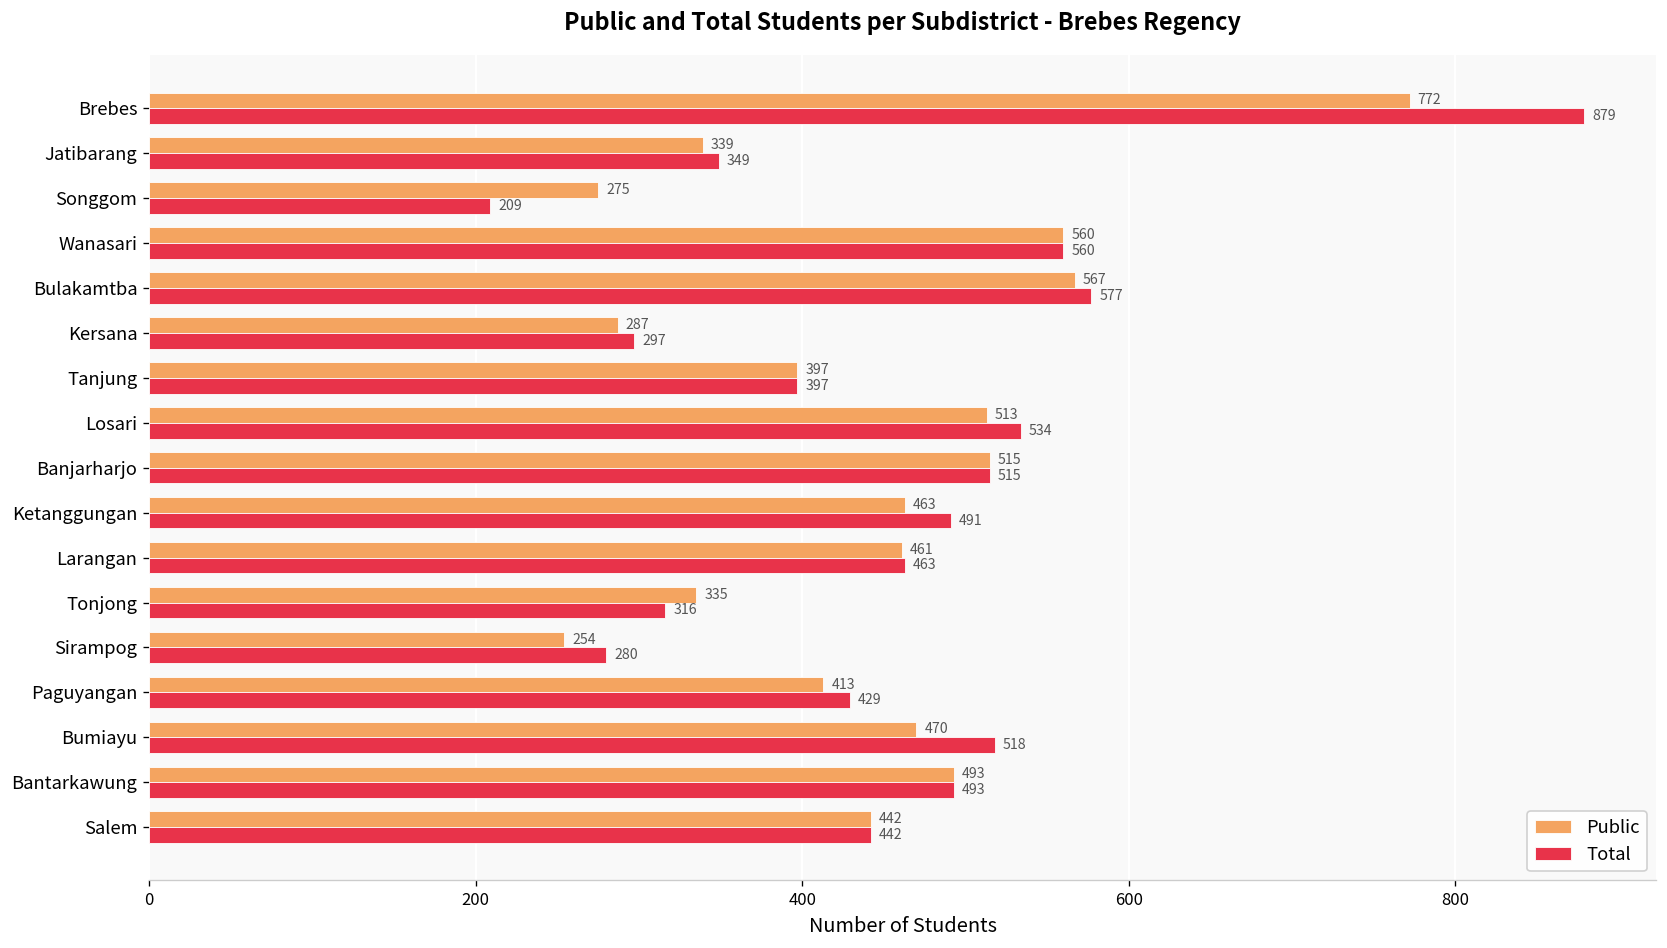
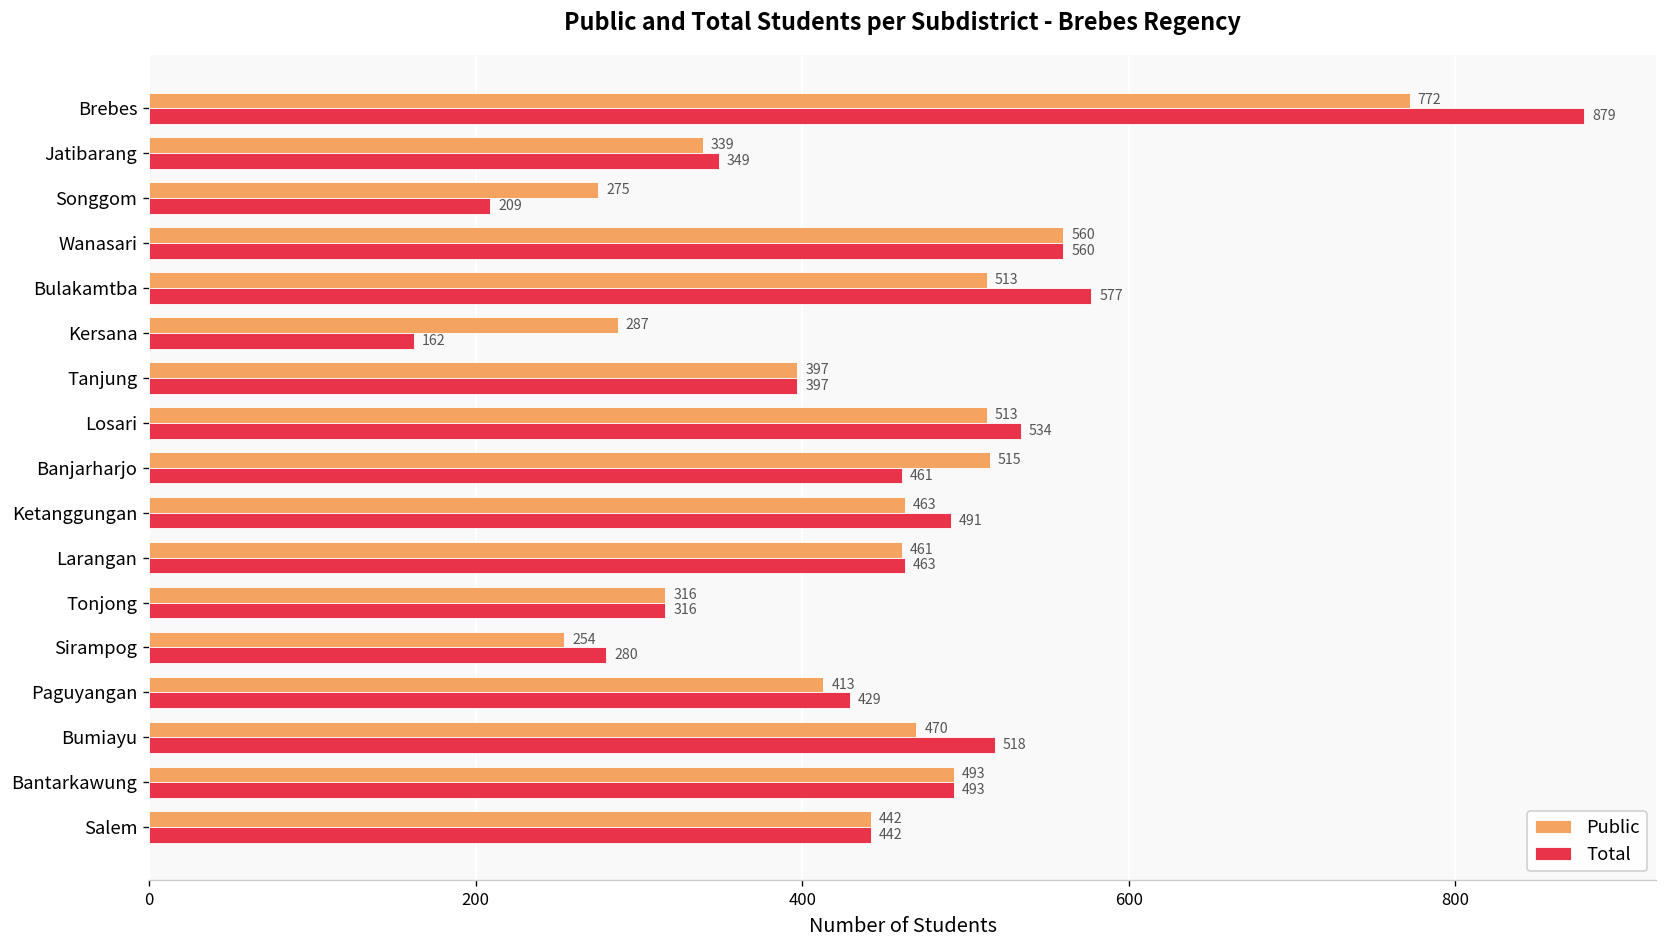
Public, Bulakamtba: 567 -> 513
Total, Kersana: 297 -> 162
Total, Banjarharjo: 515 -> 461
Public, Tonjong: 335 -> 316
